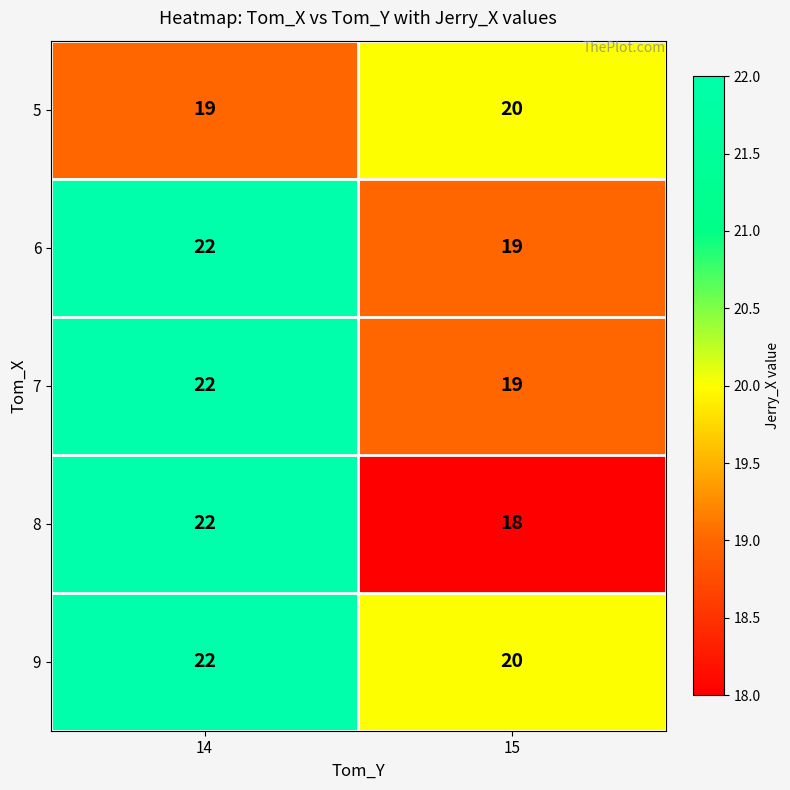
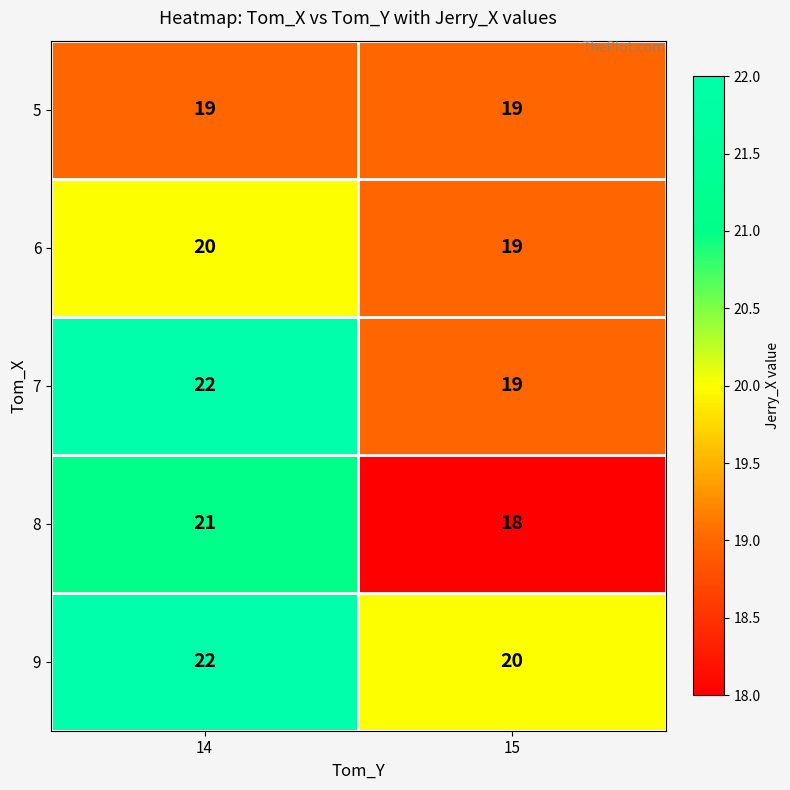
5, 15: 20 -> 19
6, 14: 22 -> 20
8, 14: 22 -> 21
